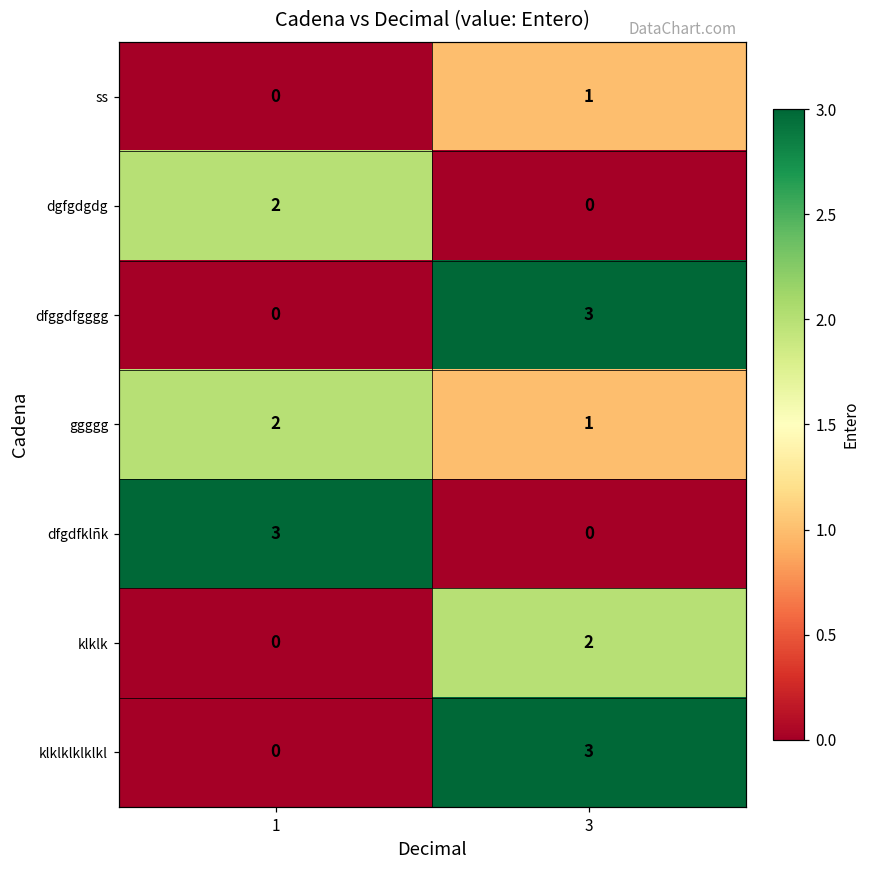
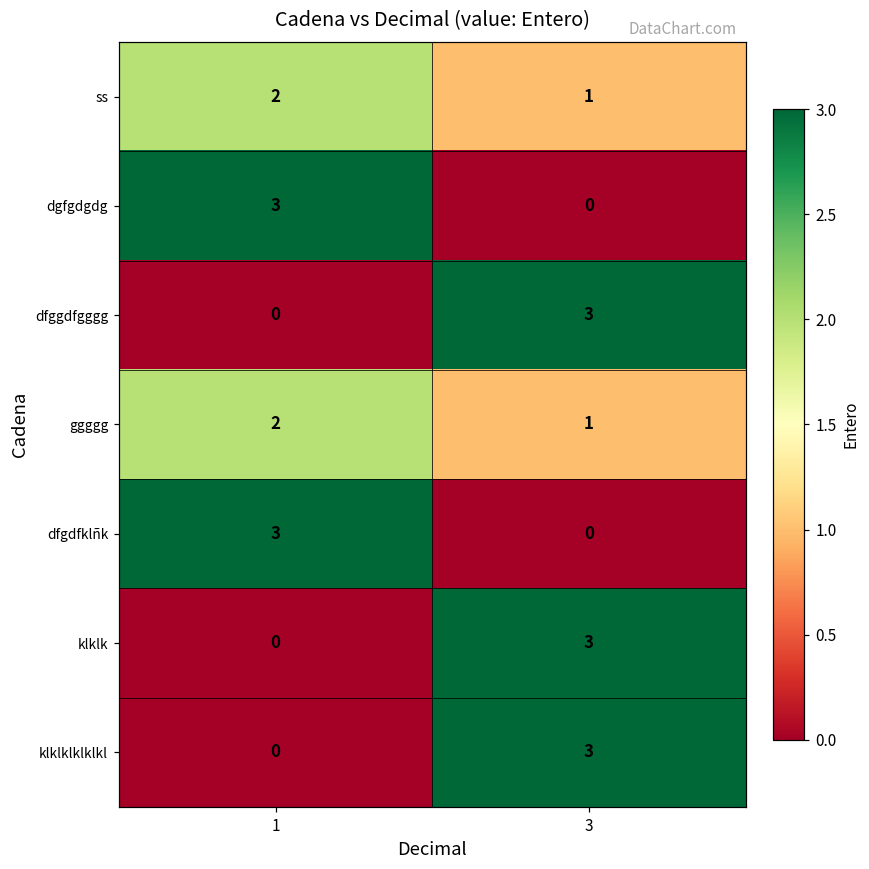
ss, 1: 0 -> 2
dgfgdgdg, 1: 2 -> 3
klklk, 3: 2 -> 3
